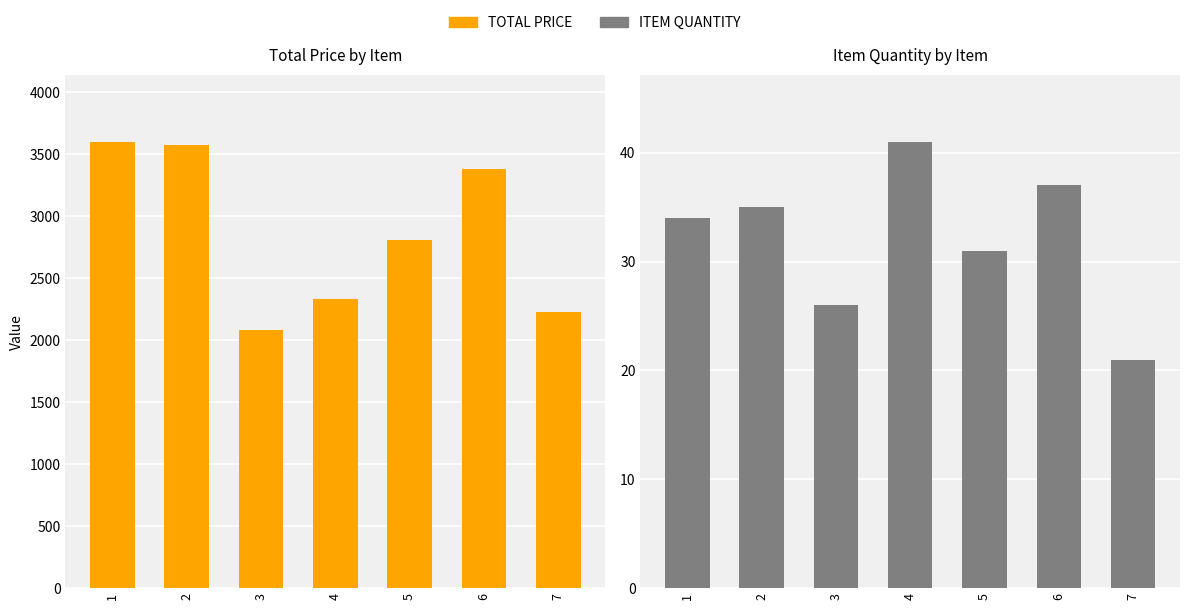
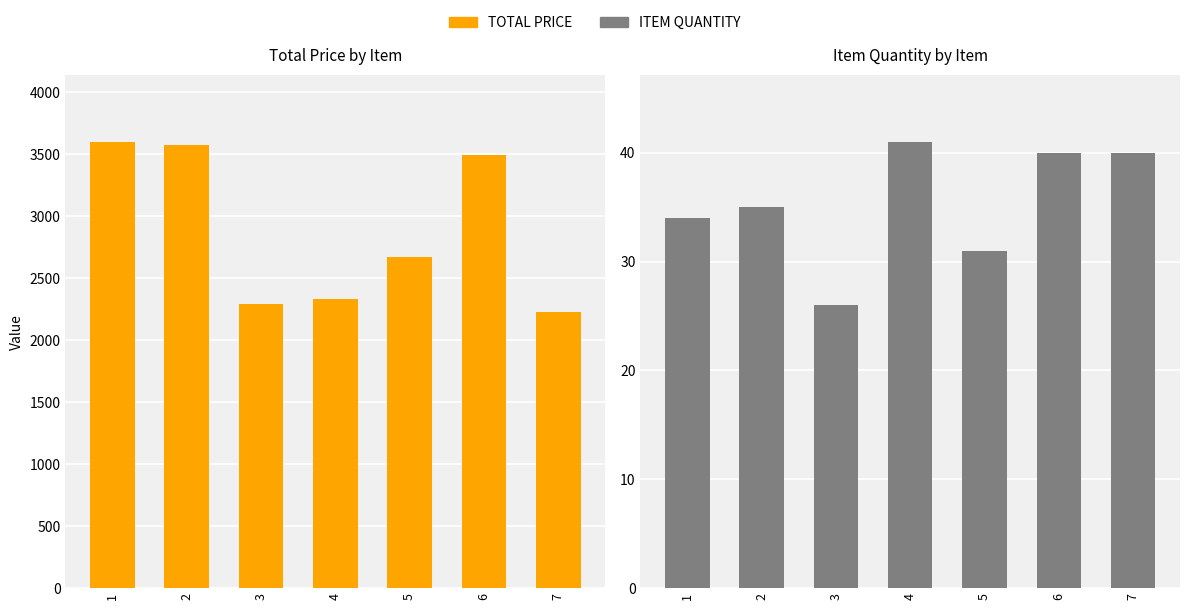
Total Price by Item, 3: 2080 -> 2290
Total Price by Item, 5: 2800 -> 2670
Total Price by Item, 6: 3380 -> 3500
Item Quantity by Item, 6: 37 -> 40
Item Quantity by Item, 7: 21 -> 40
